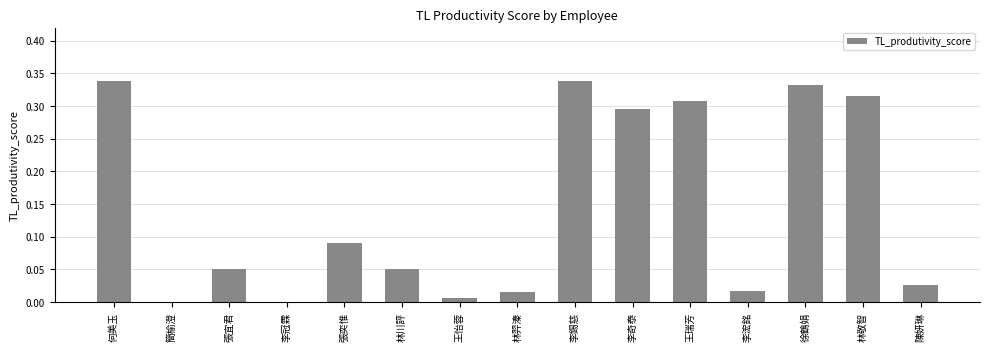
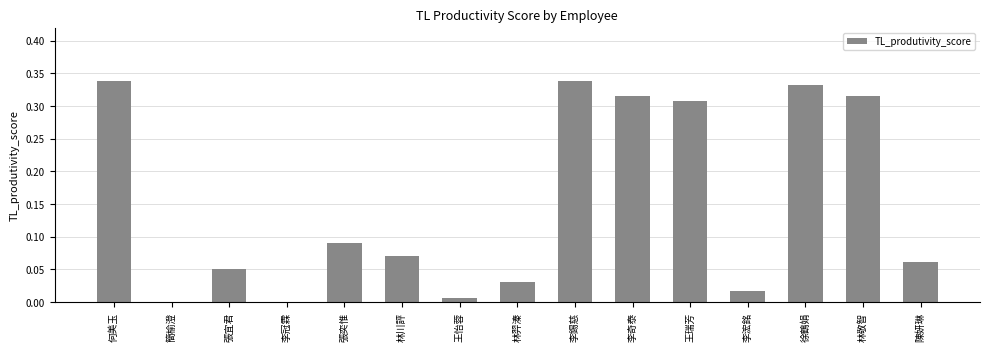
林川評: 0.05 -> 0.07
林羿溱: 0.02 -> 0.03
李奇泰: 0.30 -> 0.32
陳妍琳: 0.03 -> 0.06
